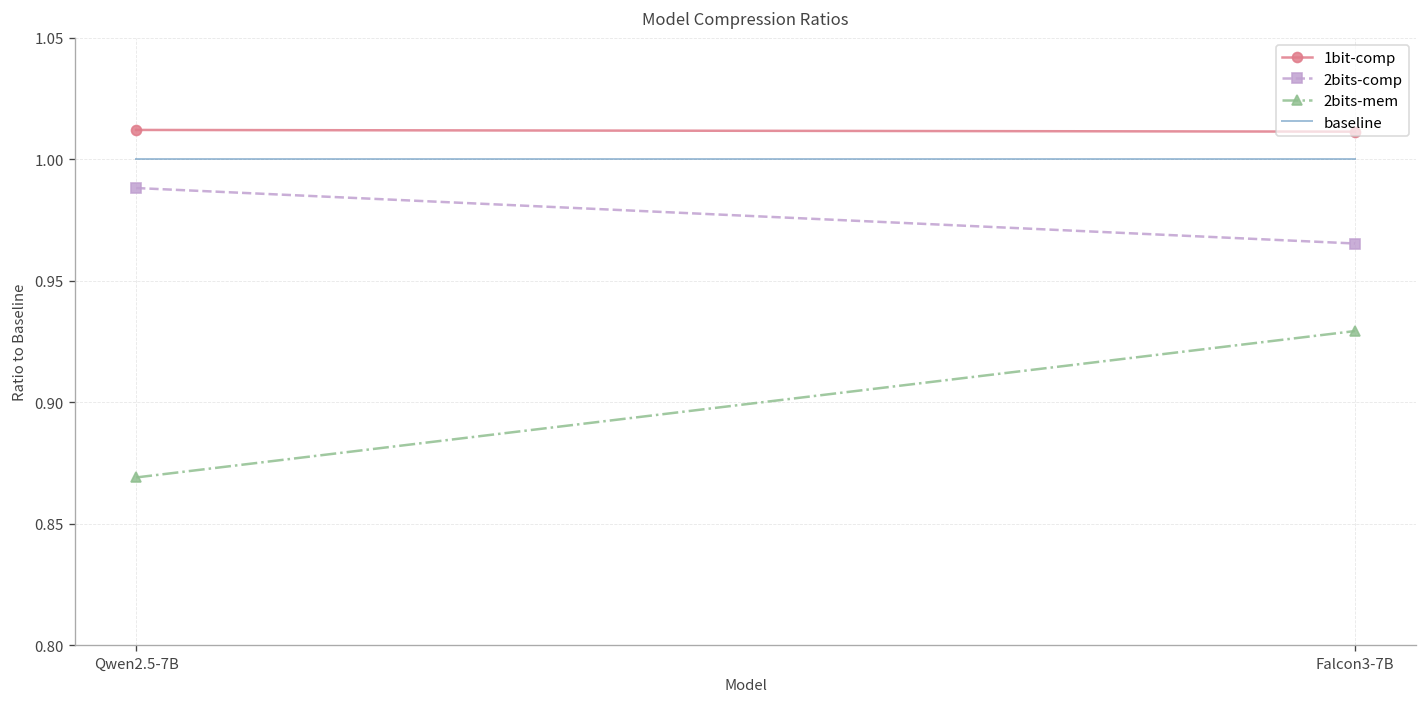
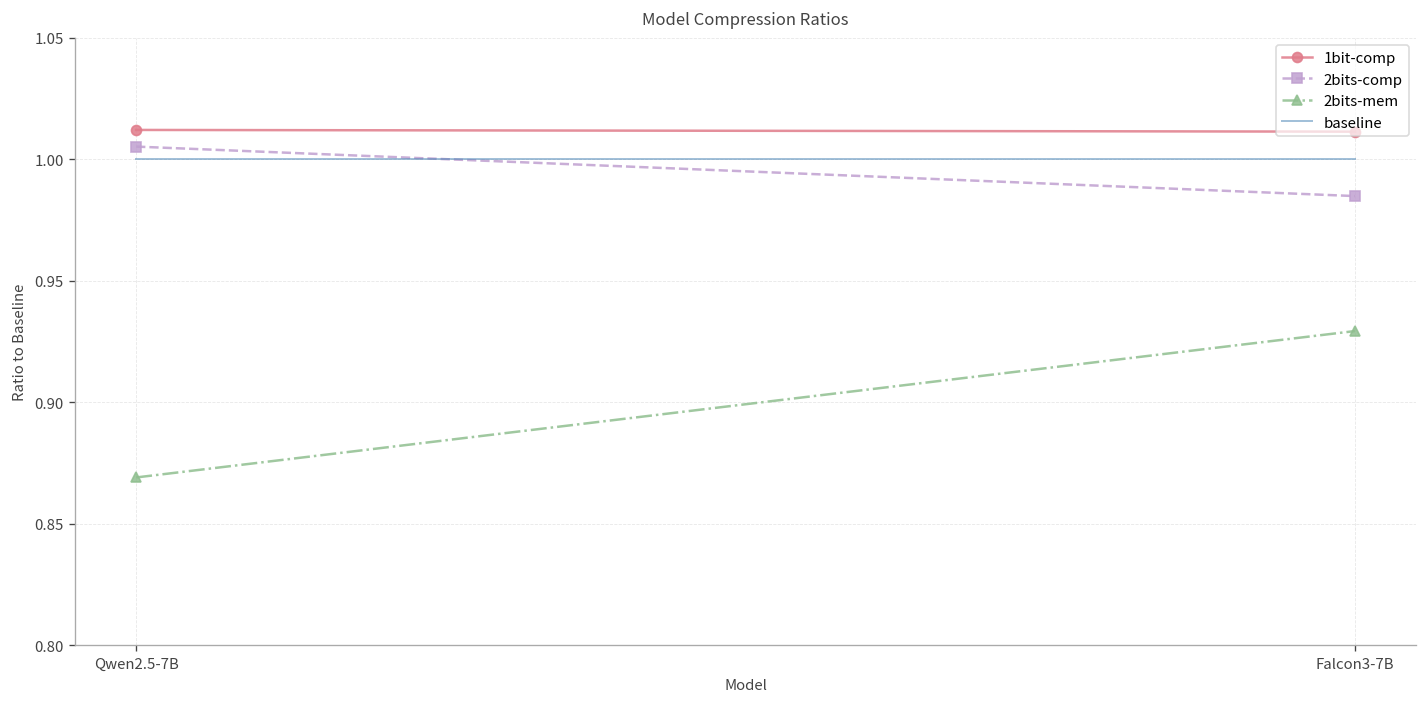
2bits-comp, Qwen2.5-7B: 0.988 -> 1.005
2bits-comp, Falcon3-7B: 0.965 -> 0.985
